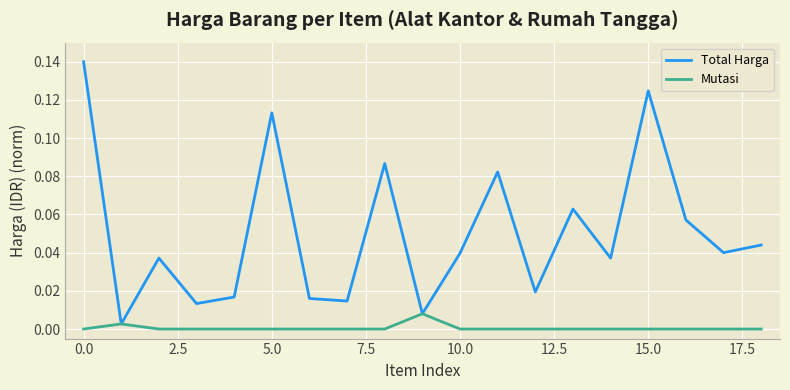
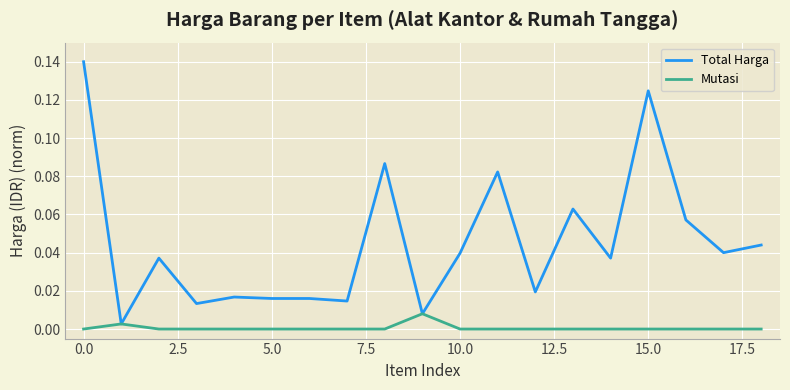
Total Harga, 5.0: 0.113 -> 0.016
